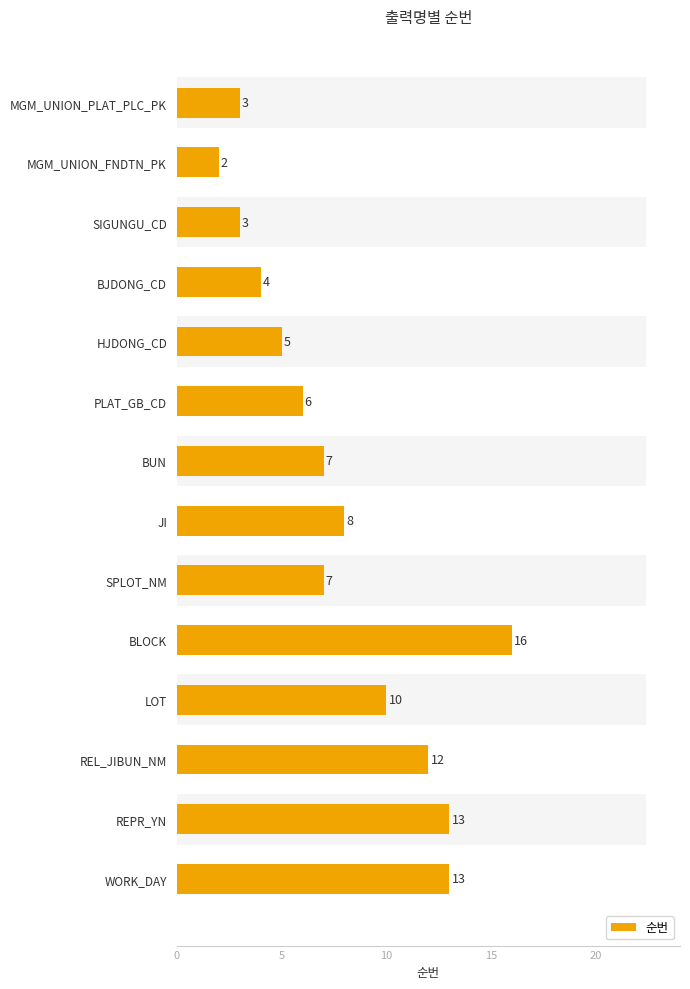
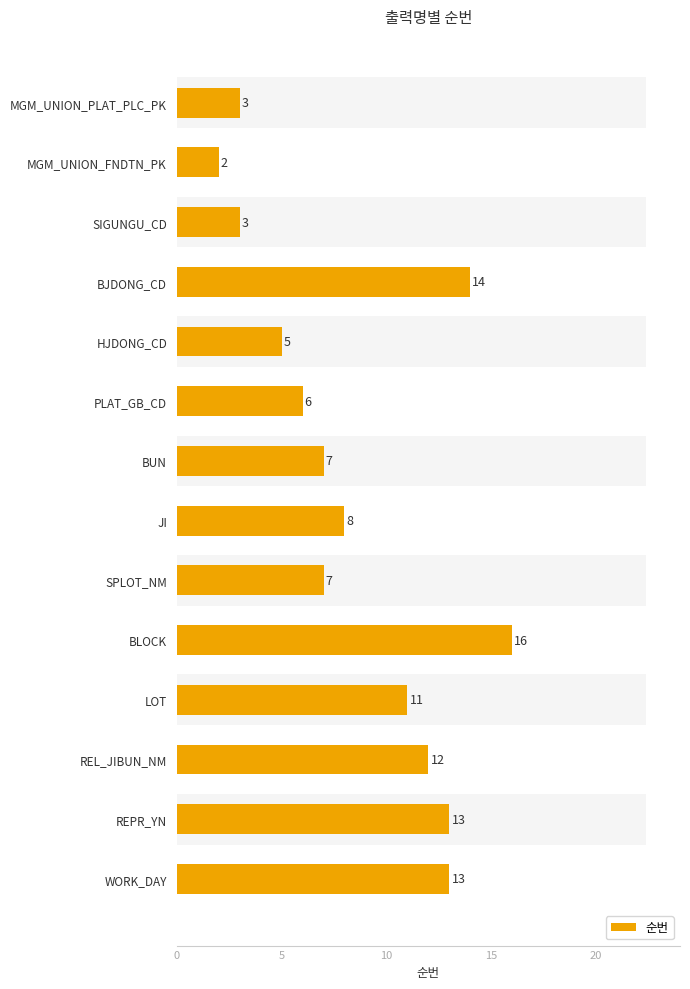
순번, BJDONG_CD: 4 -> 14
순번, LOT: 10 -> 11
